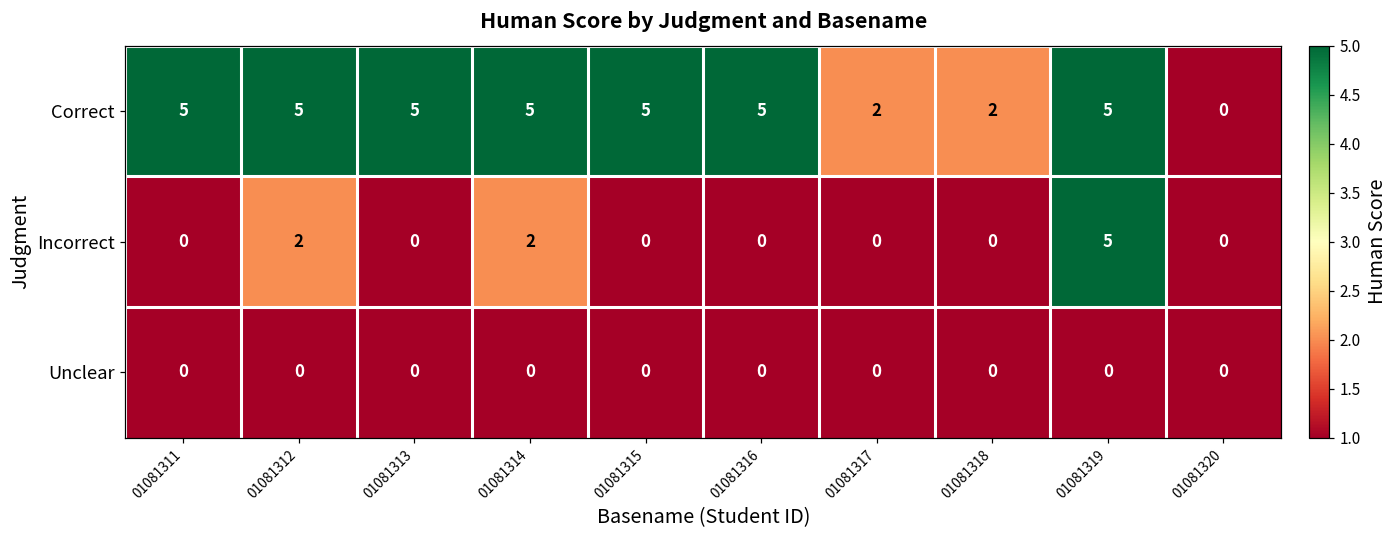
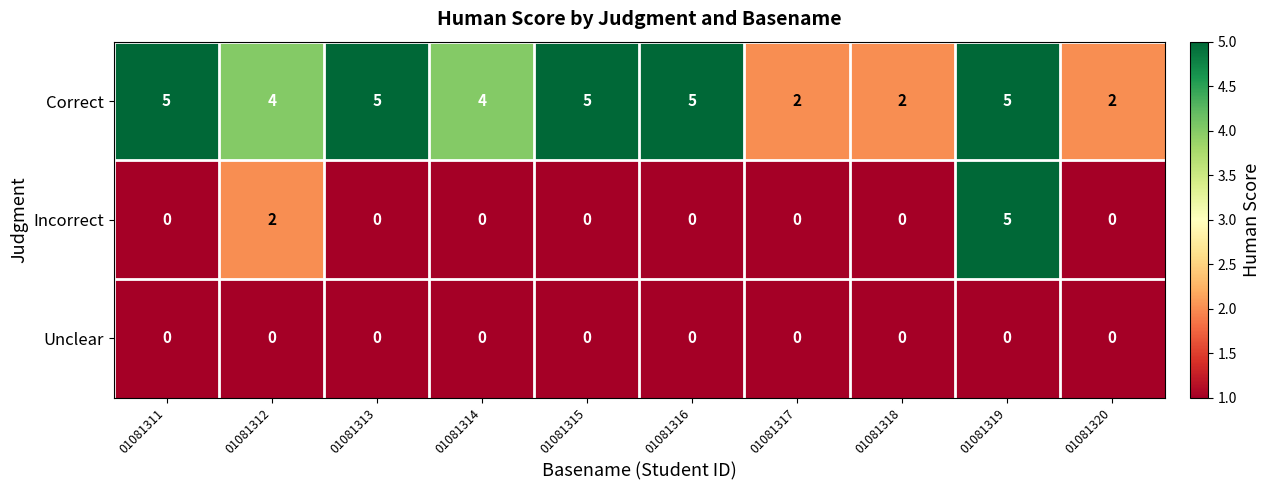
Correct, 01081312: 5 -> 4
Correct, 01081314: 5 -> 4
Correct, 01081320: 0 -> 2
Incorrect, 01081314: 2 -> 0
